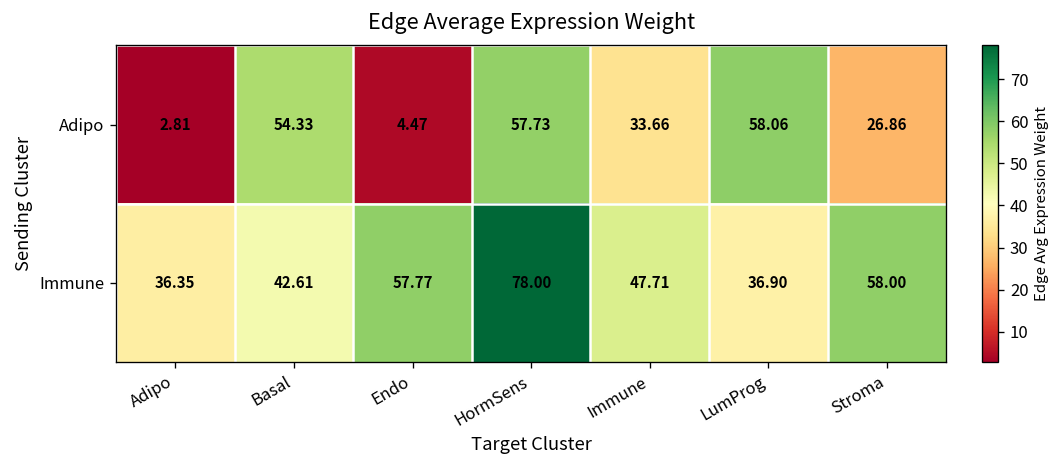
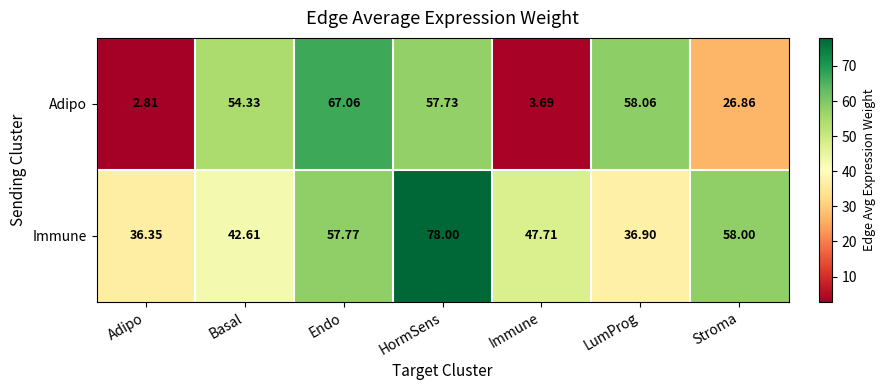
Adipo, Endo: 4.47 -> 67.06
Adipo, Immune: 33.66 -> 3.69
